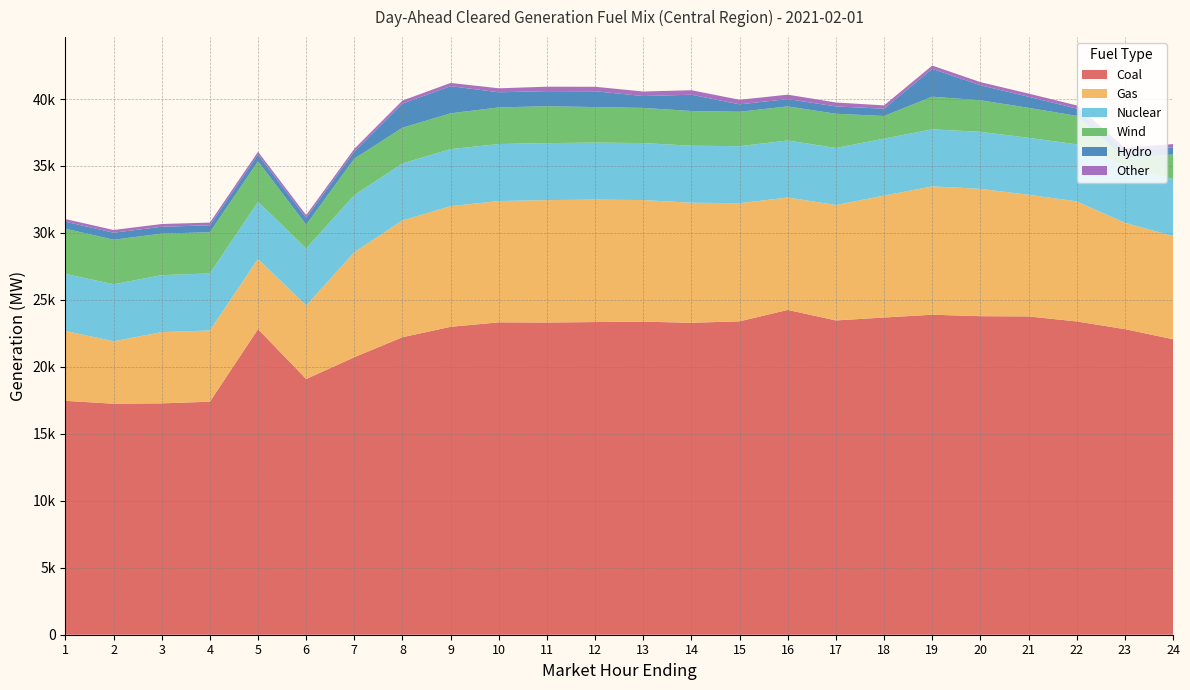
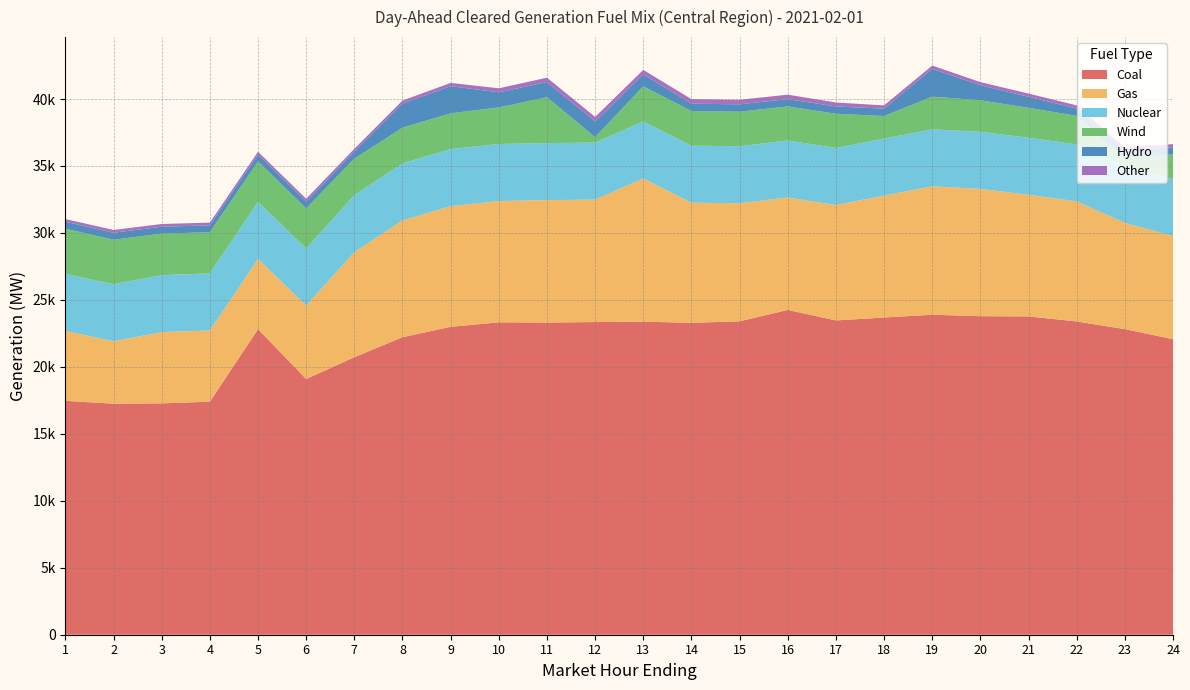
Wind, 6: 1800 -> 3000
Wind, 11: 2800 -> 3400
Wind, 12: 2700 -> 400
Gas, 13: 9100 -> 10700
Hydro, 14: 1200 -> 600
